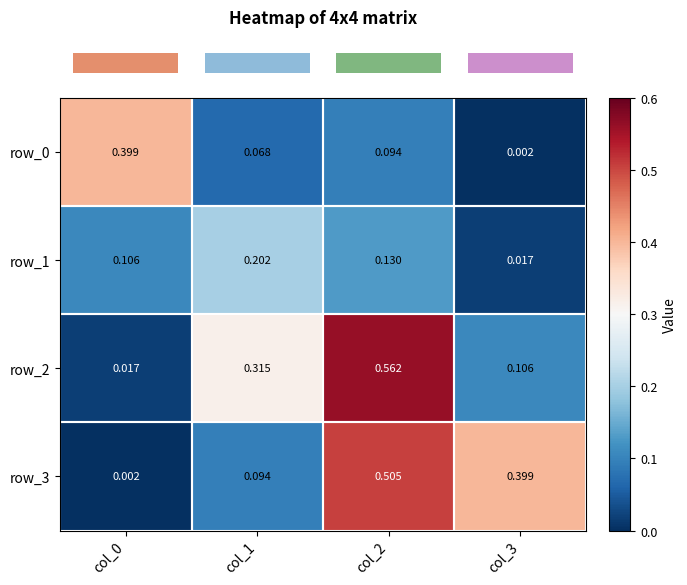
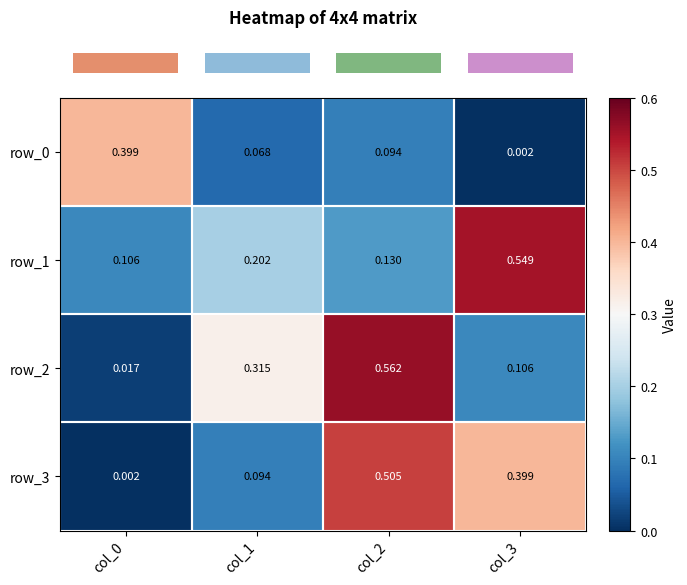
row_1, col_3: 0.017 -> 0.549
